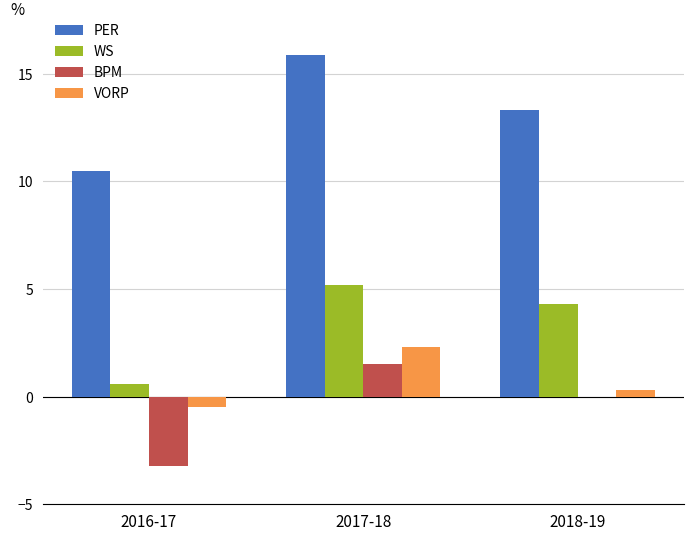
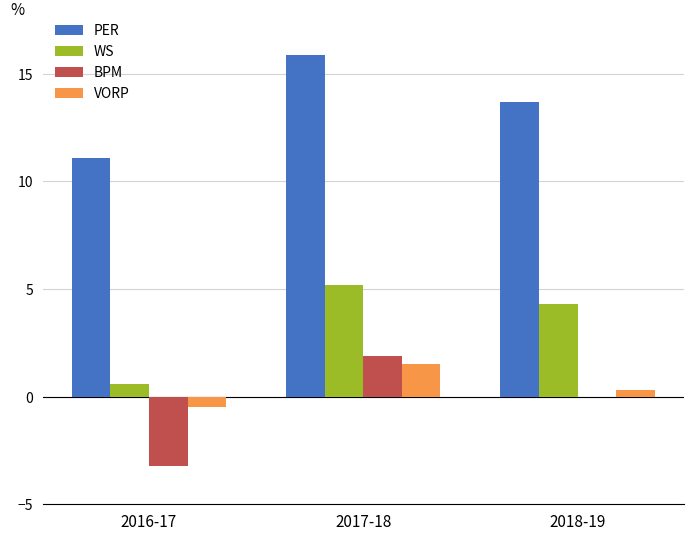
PER, 2016-17: 10.5 -> 11.1
BPM, 2017-18: 1.5 -> 1.9
VORP, 2017-18: 2.3 -> 1.5
PER, 2018-19: 13.3 -> 13.7
